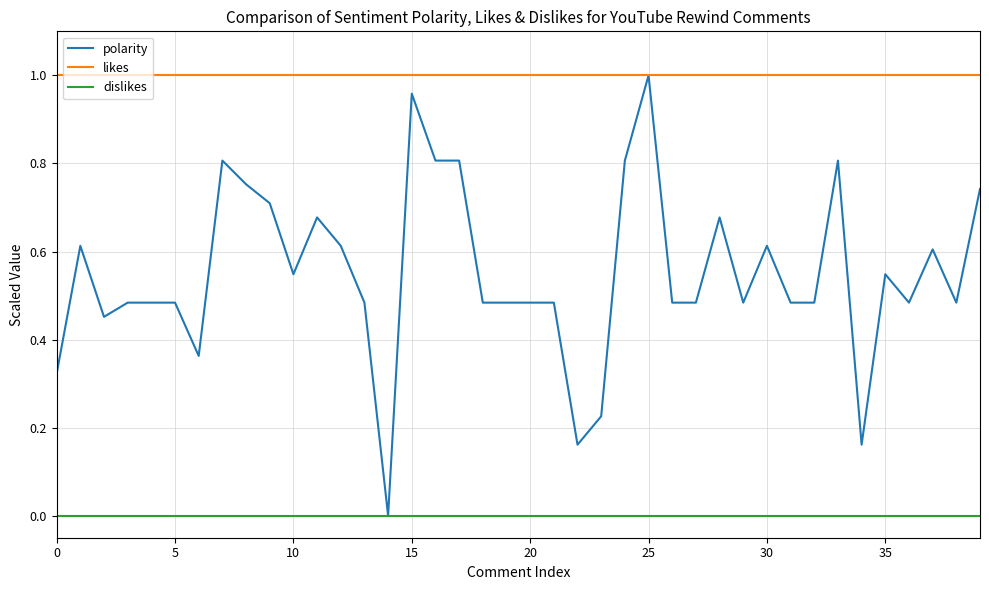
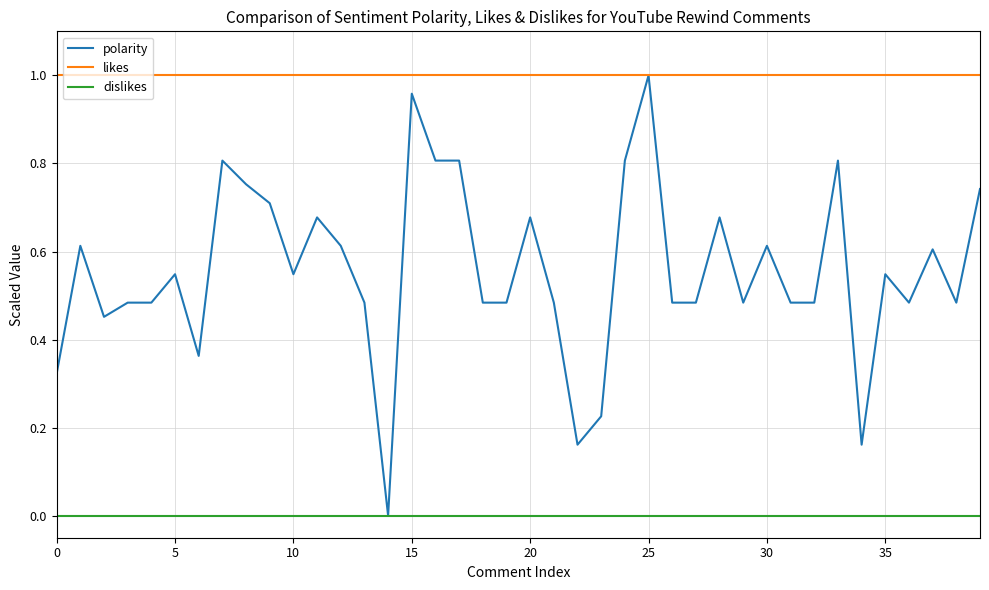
polarity, 5: 0.48 -> 0.55
polarity, 20: 0.48 -> 0.68
